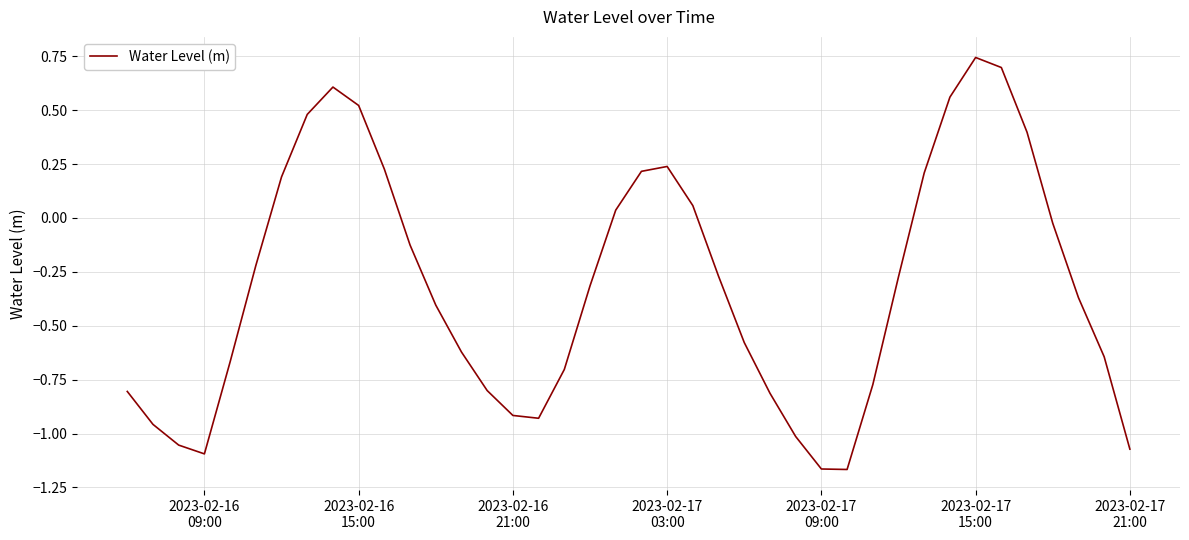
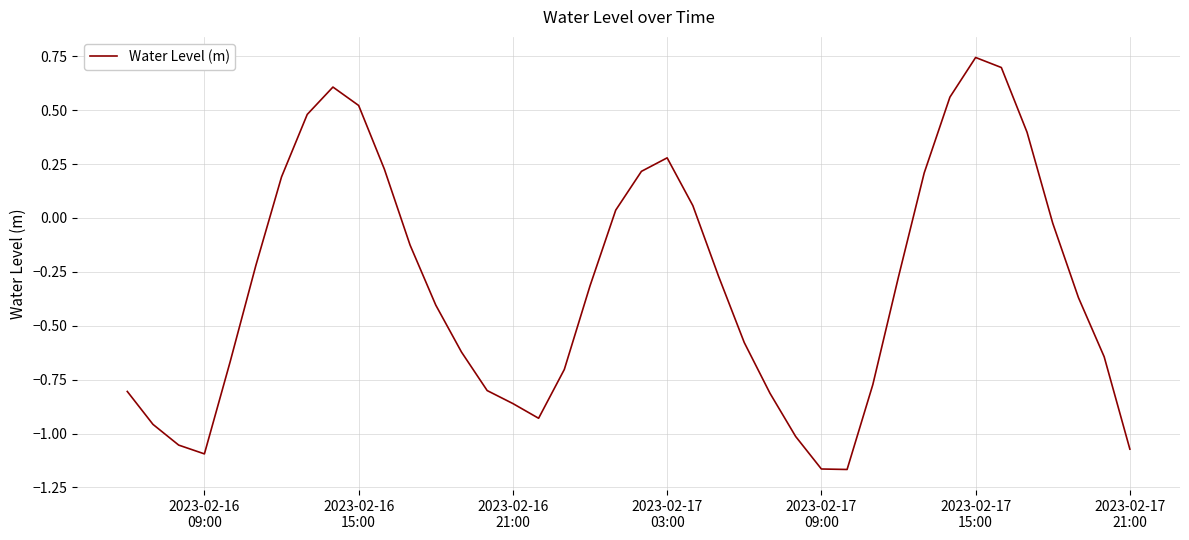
2023-02-16 21:00: -0.92 -> -0.86
2023-02-17 03:00: 0.24 -> 0.28
